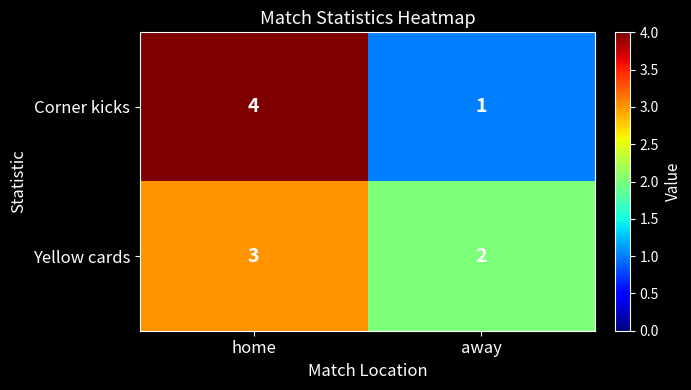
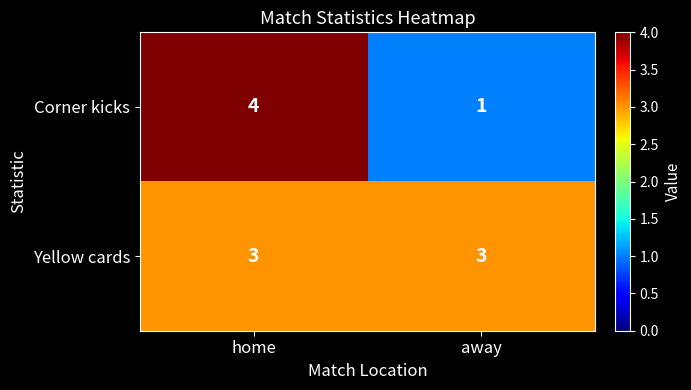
Yellow cards, away: 2 -> 3
